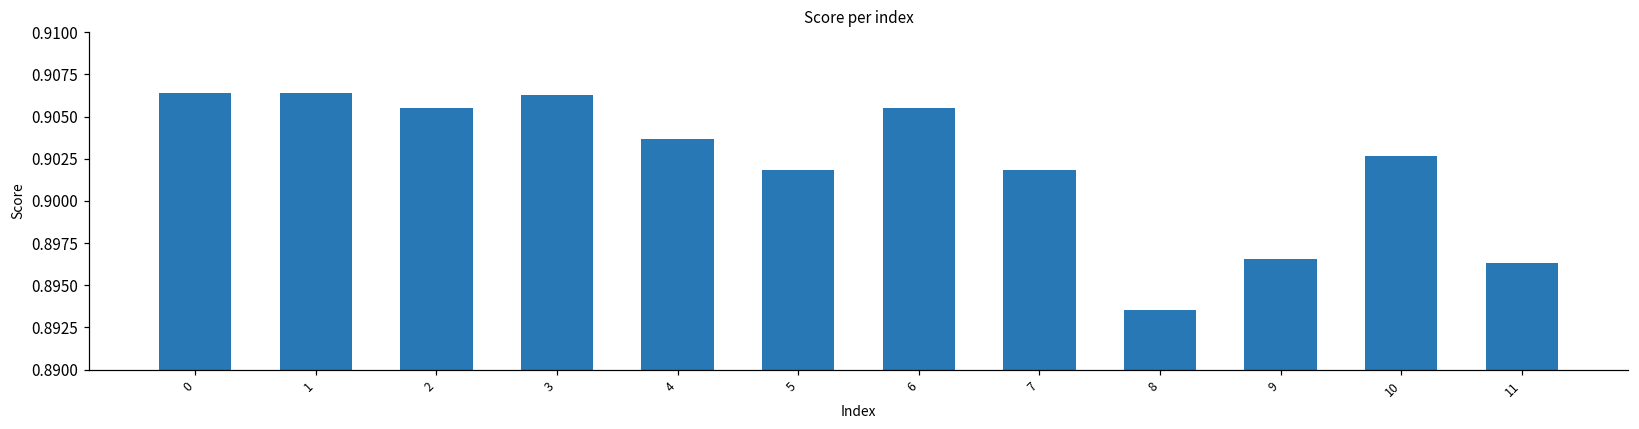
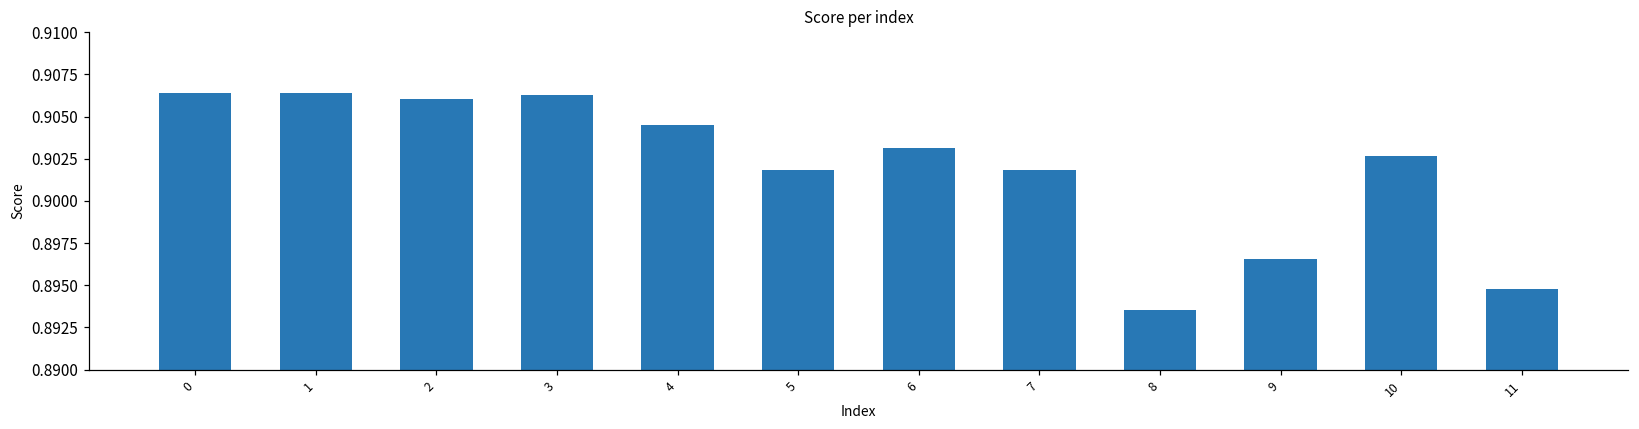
2: 0.9055 -> 0.9061
4: 0.9037 -> 0.9045
6: 0.9055 -> 0.9032
11: 0.8963 -> 0.8948
